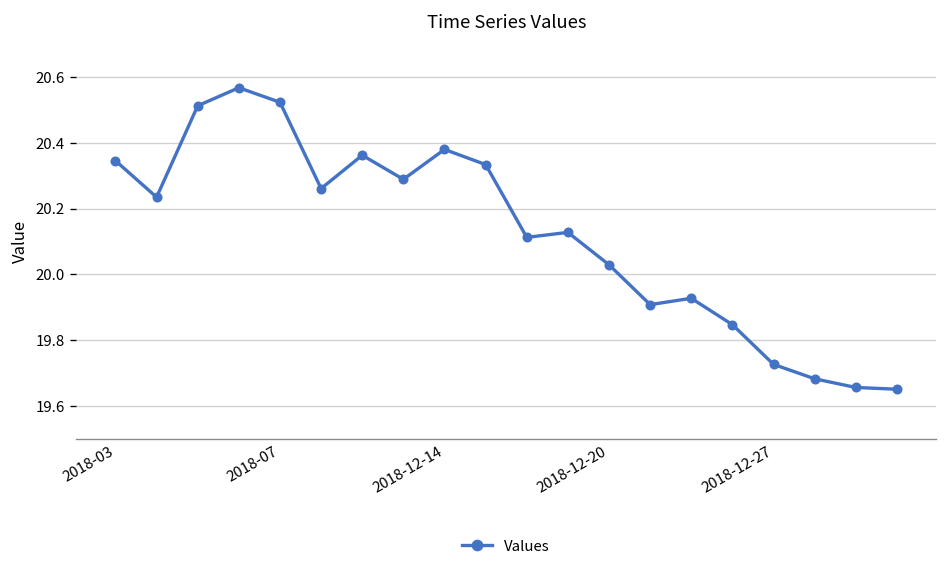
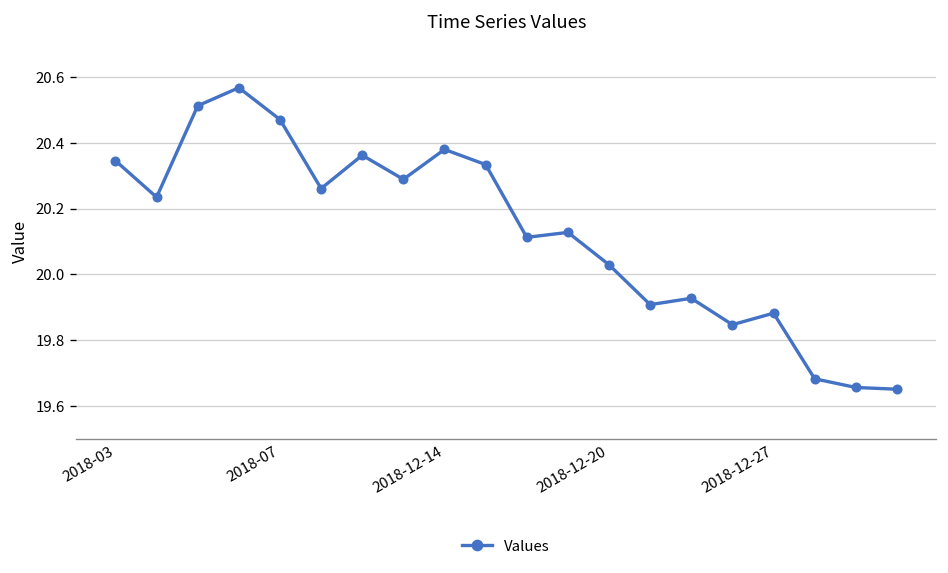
2018-07: 20.52 -> 20.47
2018-12-27: 19.73 -> 19.88
